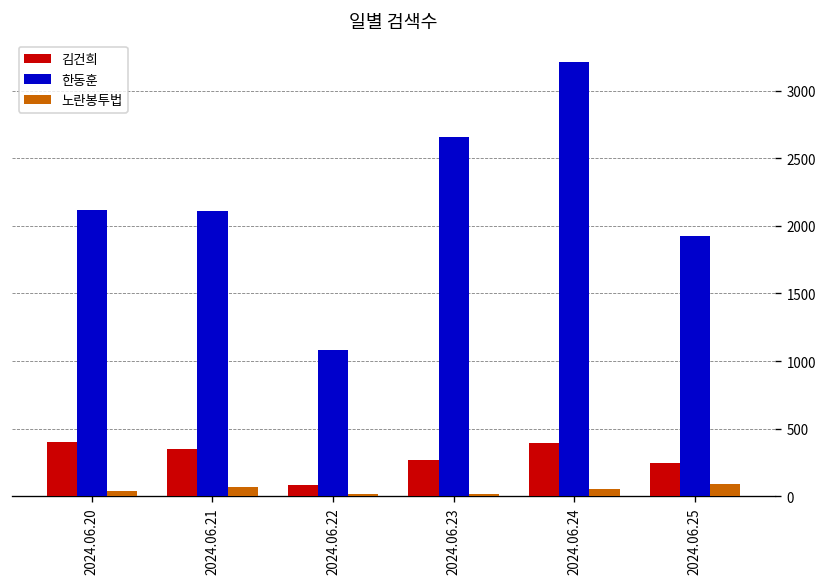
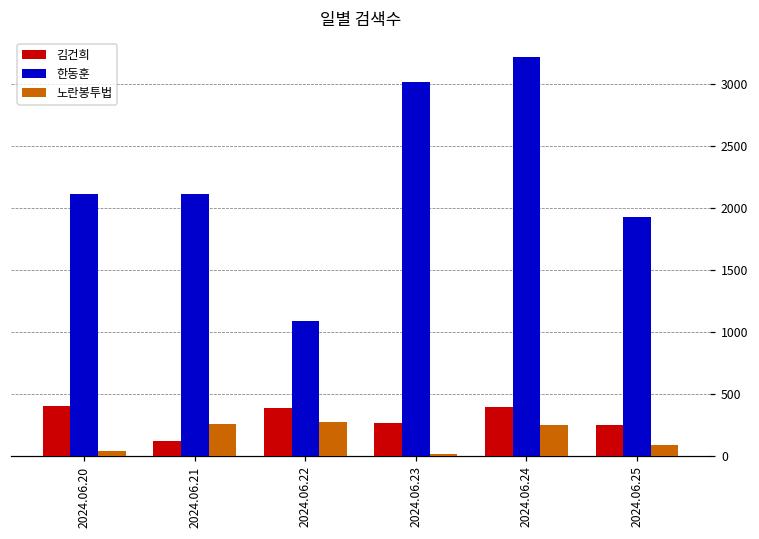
김건희, 2024.06.21: 350 -> 120
노란봉투법, 2024.06.21: 70 -> 250
김건희, 2024.06.22: 90 -> 390
노란봉투법, 2024.06.22: 20 -> 270
한동훈, 2024.06.23: 2660 -> 3020
노란봉투법, 2024.06.24: 50 -> 250
